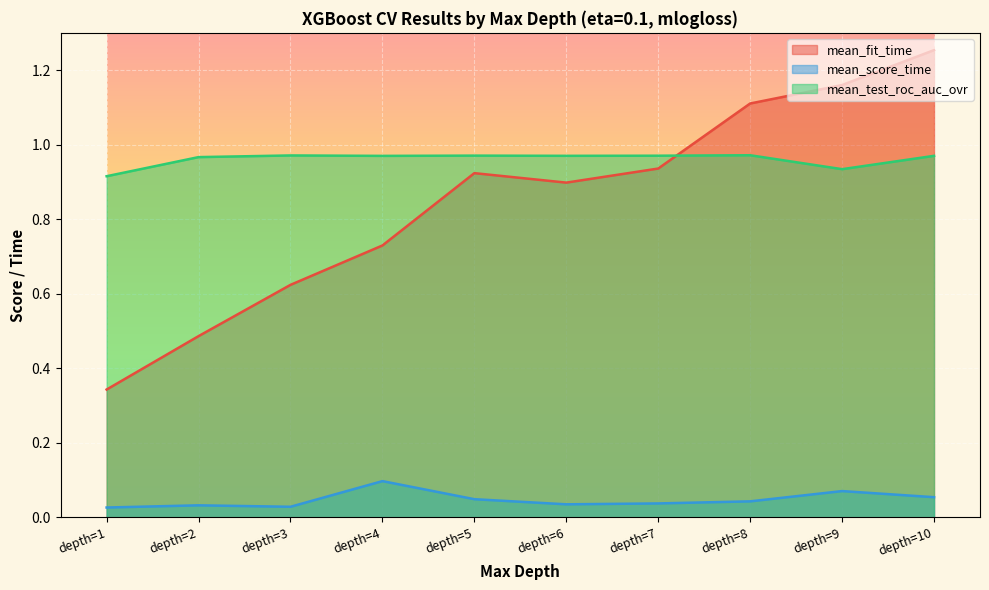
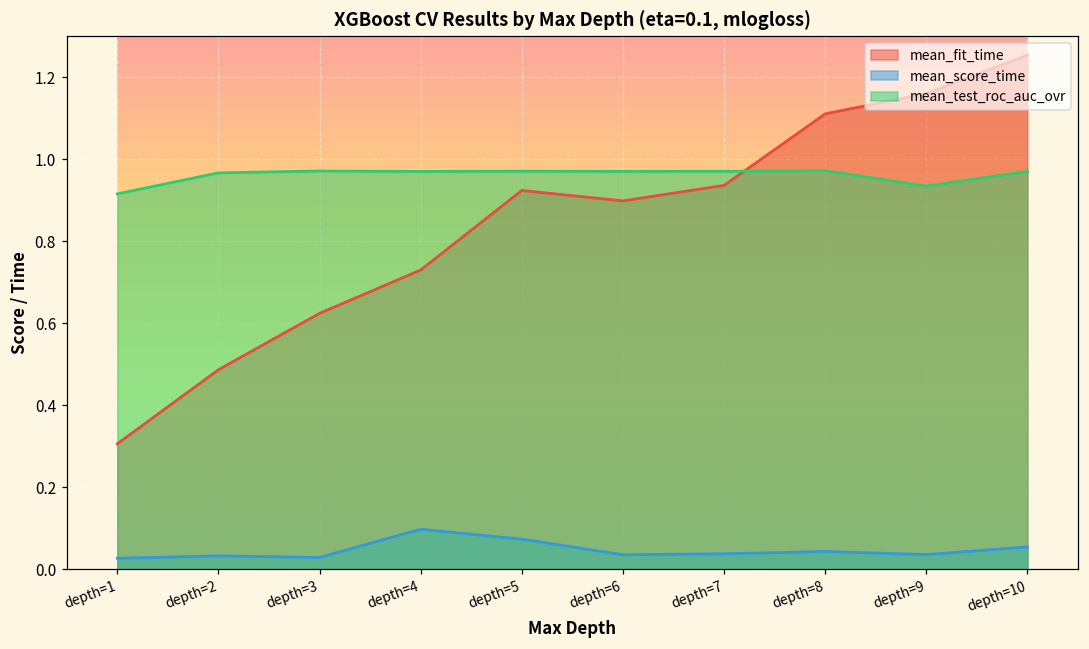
mean_fit_time, depth=1: 0.34 -> 0.31
mean_score_time, depth=5: 0.05 -> 0.07
mean_score_time, depth=9: 0.07 -> 0.04
